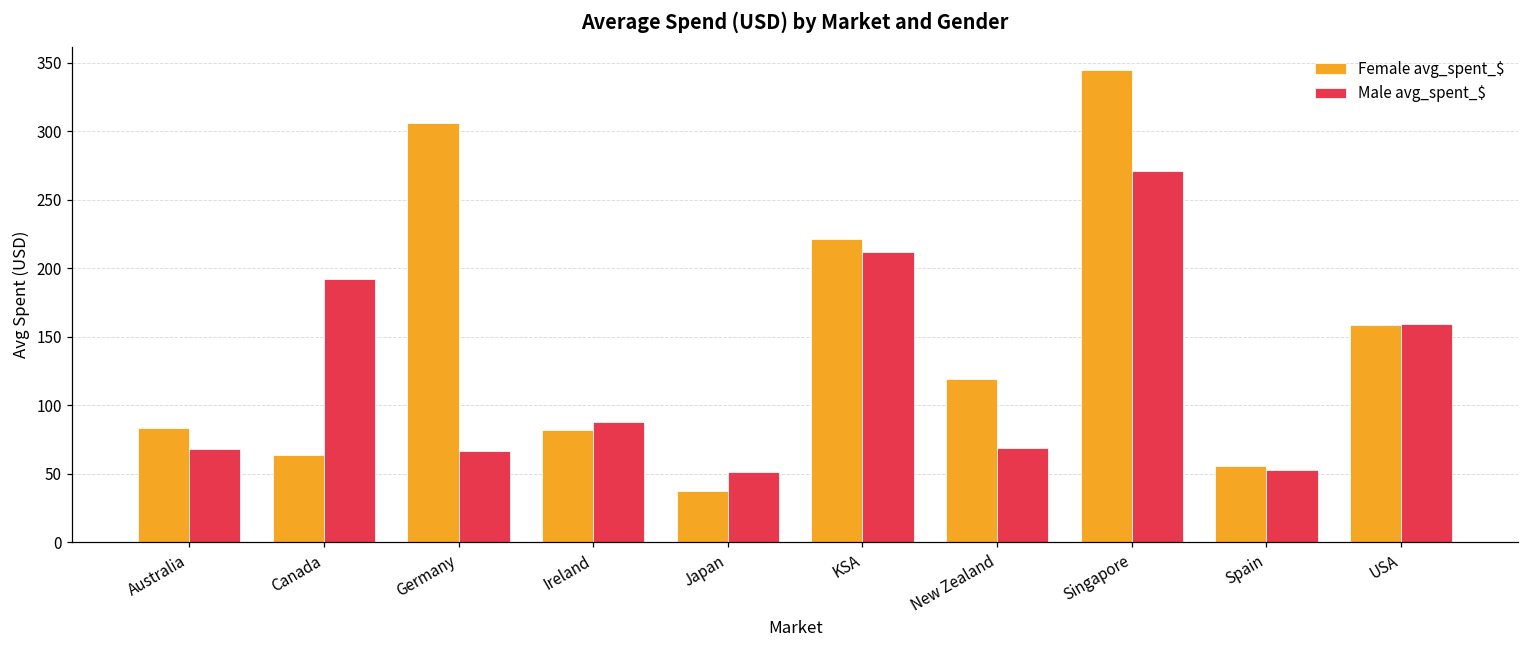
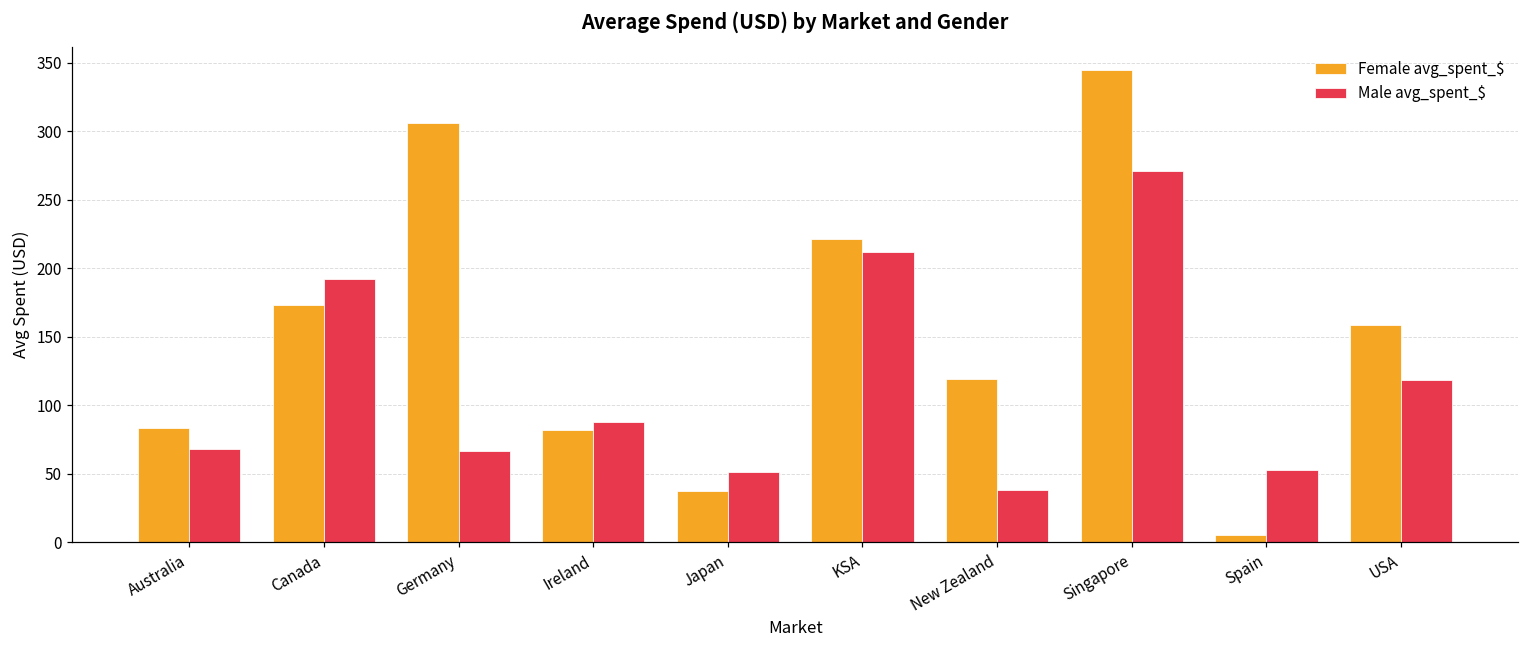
Female avg_spent_$, Canada: 64 -> 174
Male avg_spent_$, New Zealand: 69 -> 38
Female avg_spent_$, Spain: 56 -> 5
Male avg_spent_$, USA: 159 -> 119
